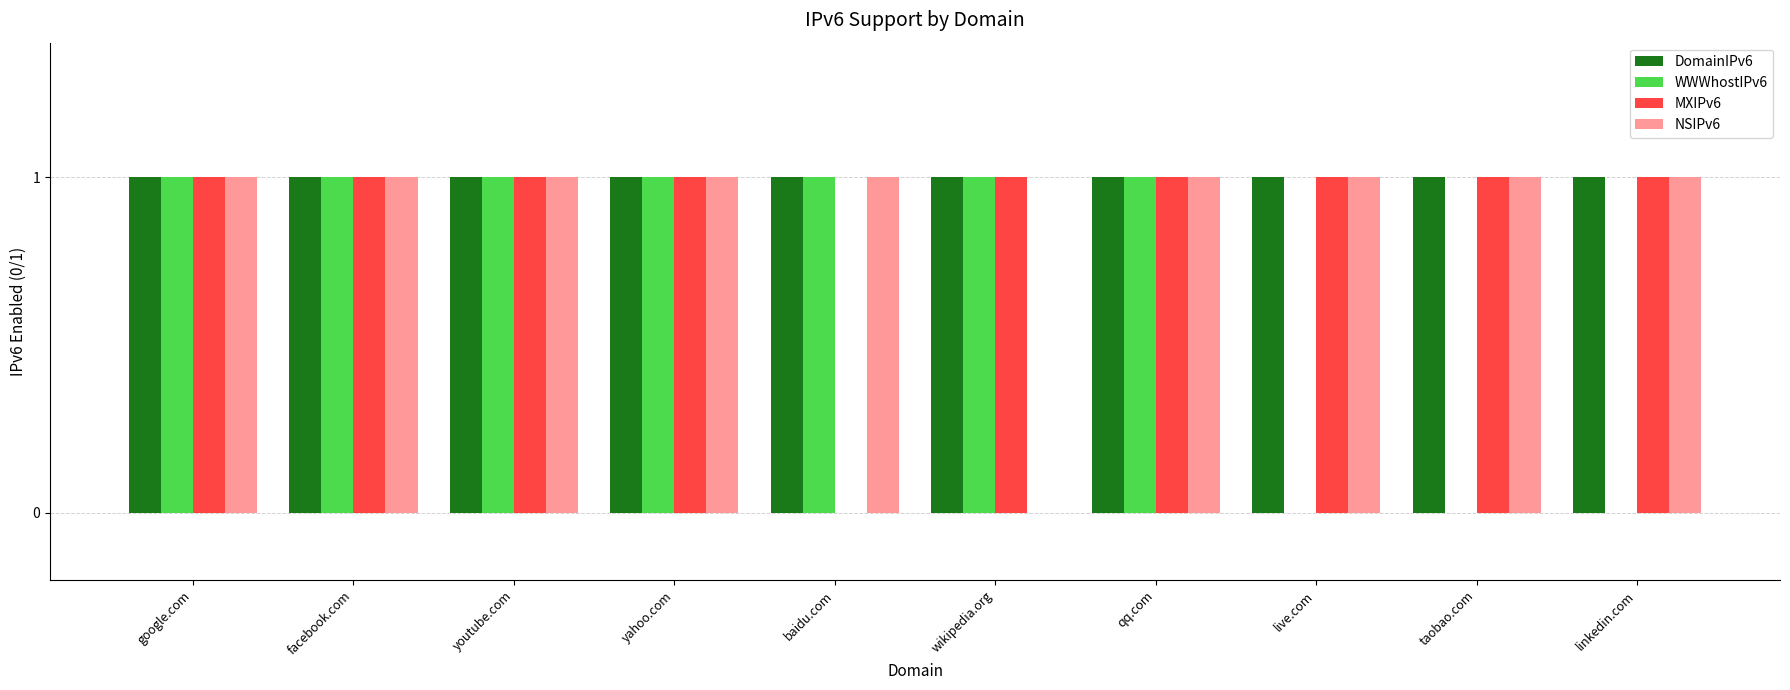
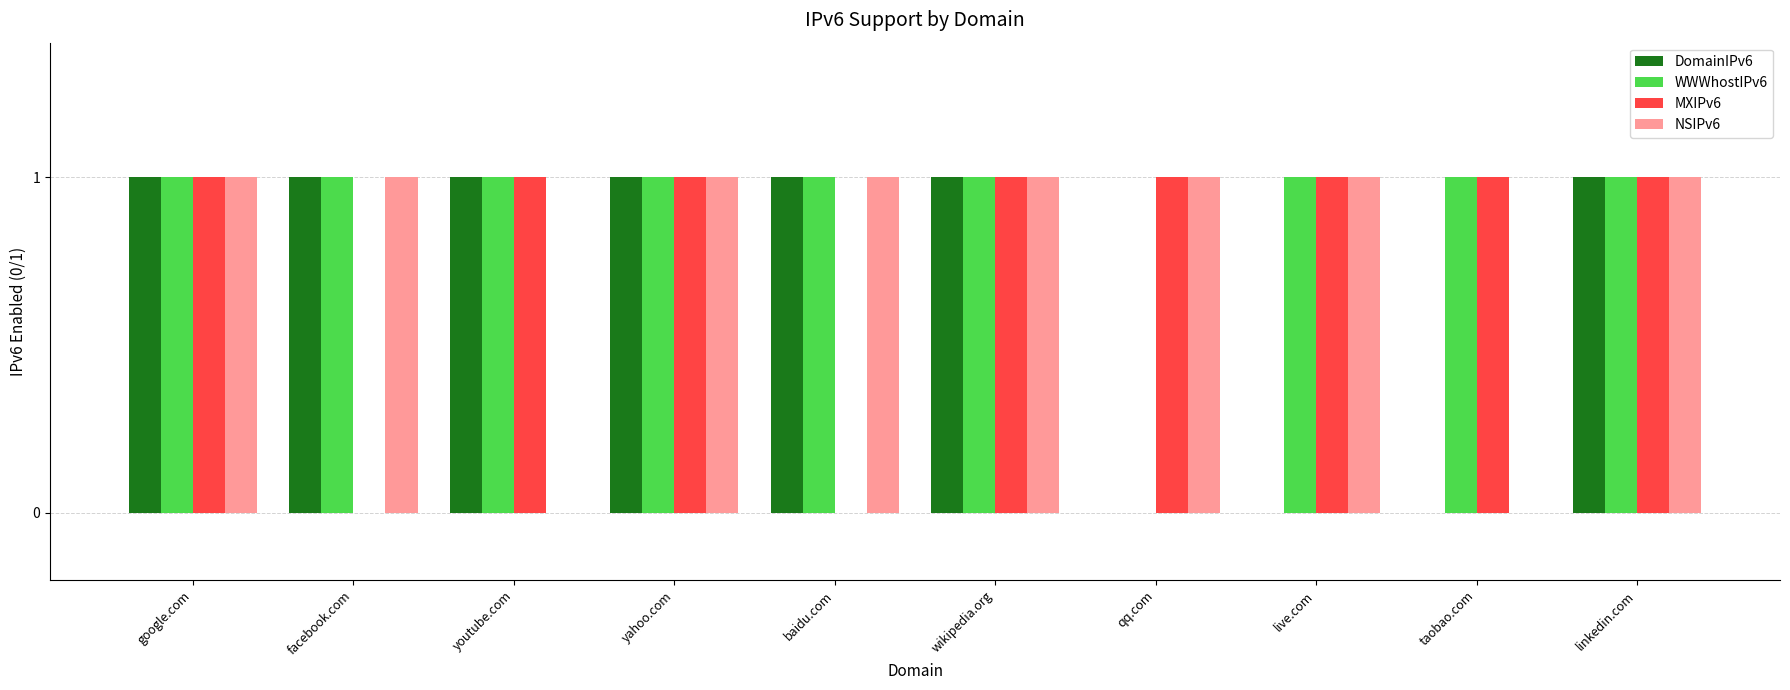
MXIPv6, facebook.com: 1 -> 0
NSIPv6, youtube.com: 1 -> 0
NSIPv6, wikipedia.org: 0 -> 1
DomainIPv6, qq.com: 1 -> 0
WWWhostIPv6, qq.com: 1 -> 0
DomainIPv6, live.com: 1 -> 0
WWWhostIPv6, live.com: 0 -> 1
DomainIPv6, taobao.com: 1 -> 0
WWWhostIPv6, taobao.com: 0 -> 1
NSIPv6, taobao.com: 1 -> 0
WWWhostIPv6, linkedin.com: 0 -> 1
